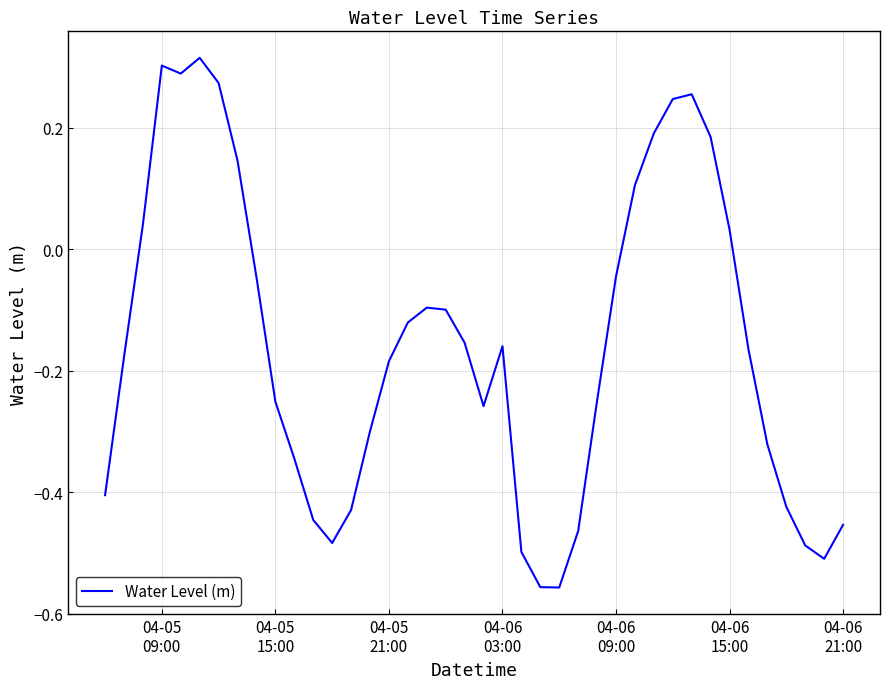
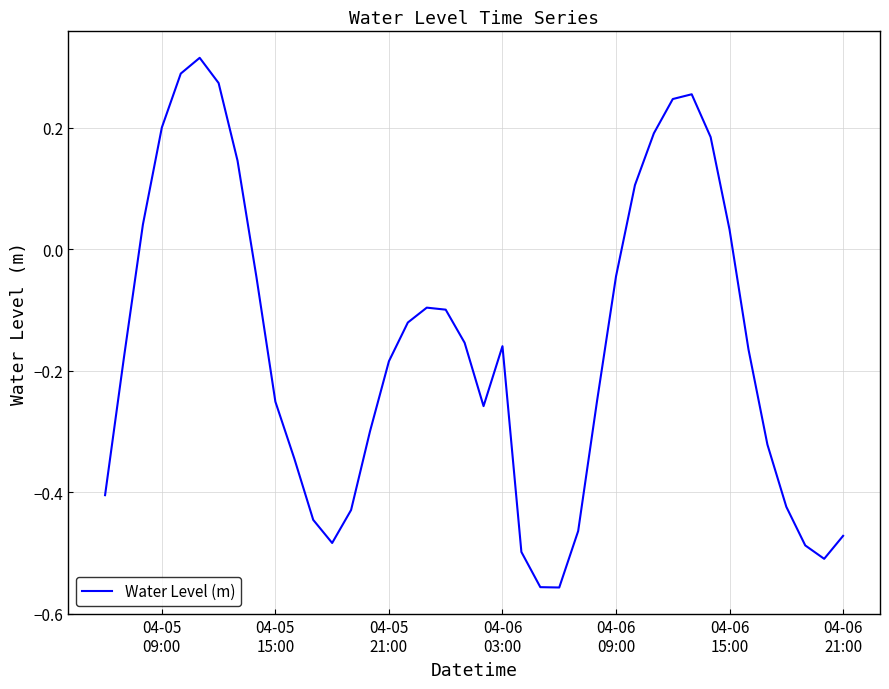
04-05 09:00: 0.30 -> 0.20
04-06 21:00: -0.45 -> -0.47
